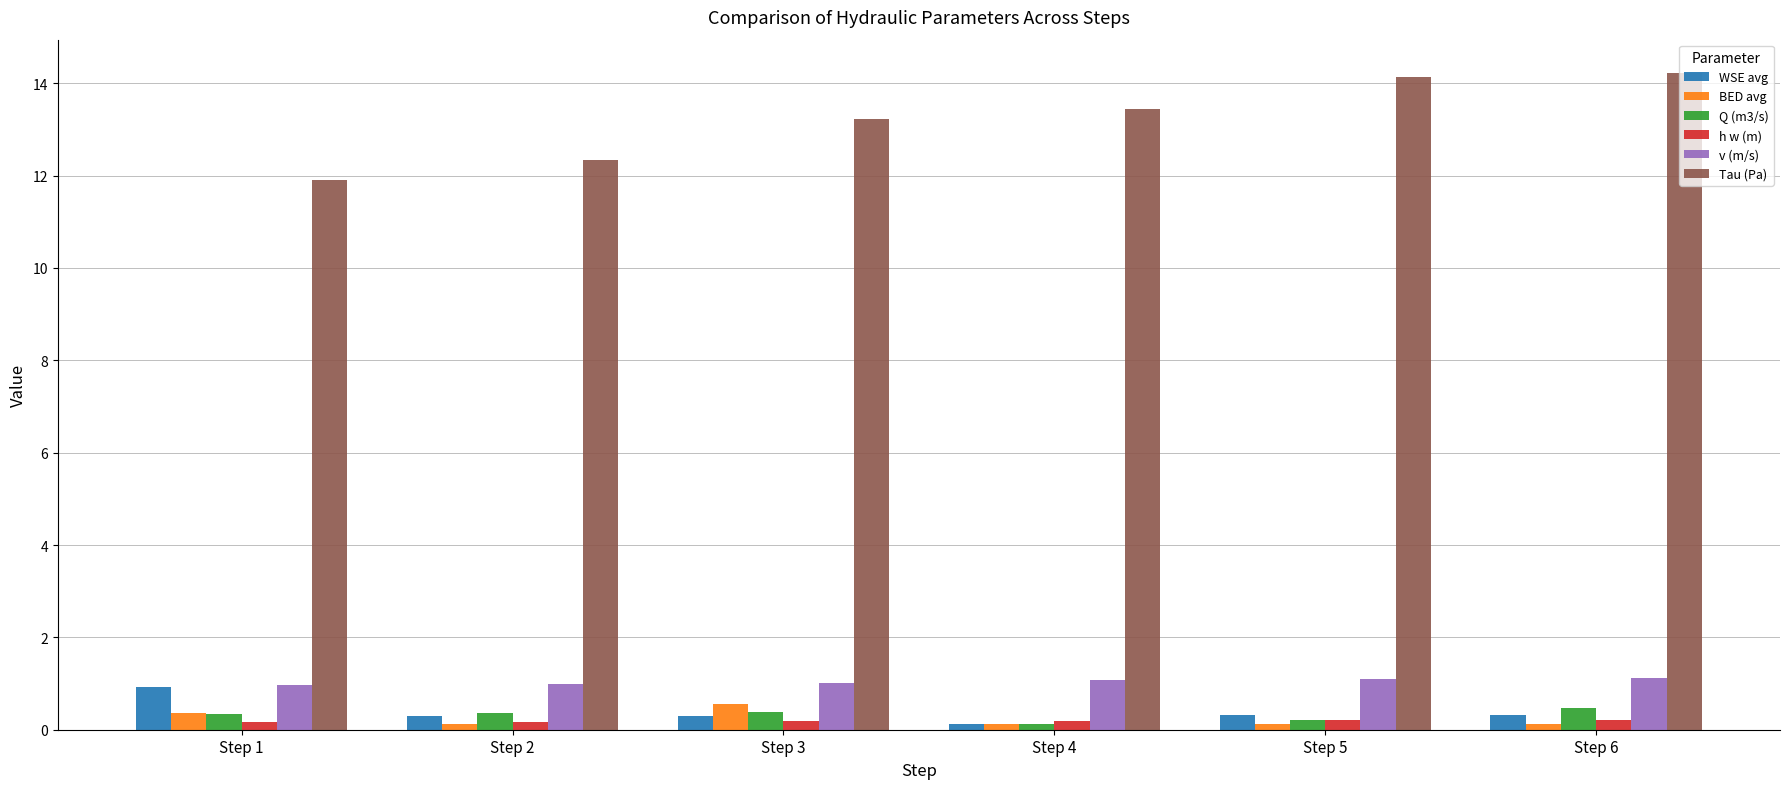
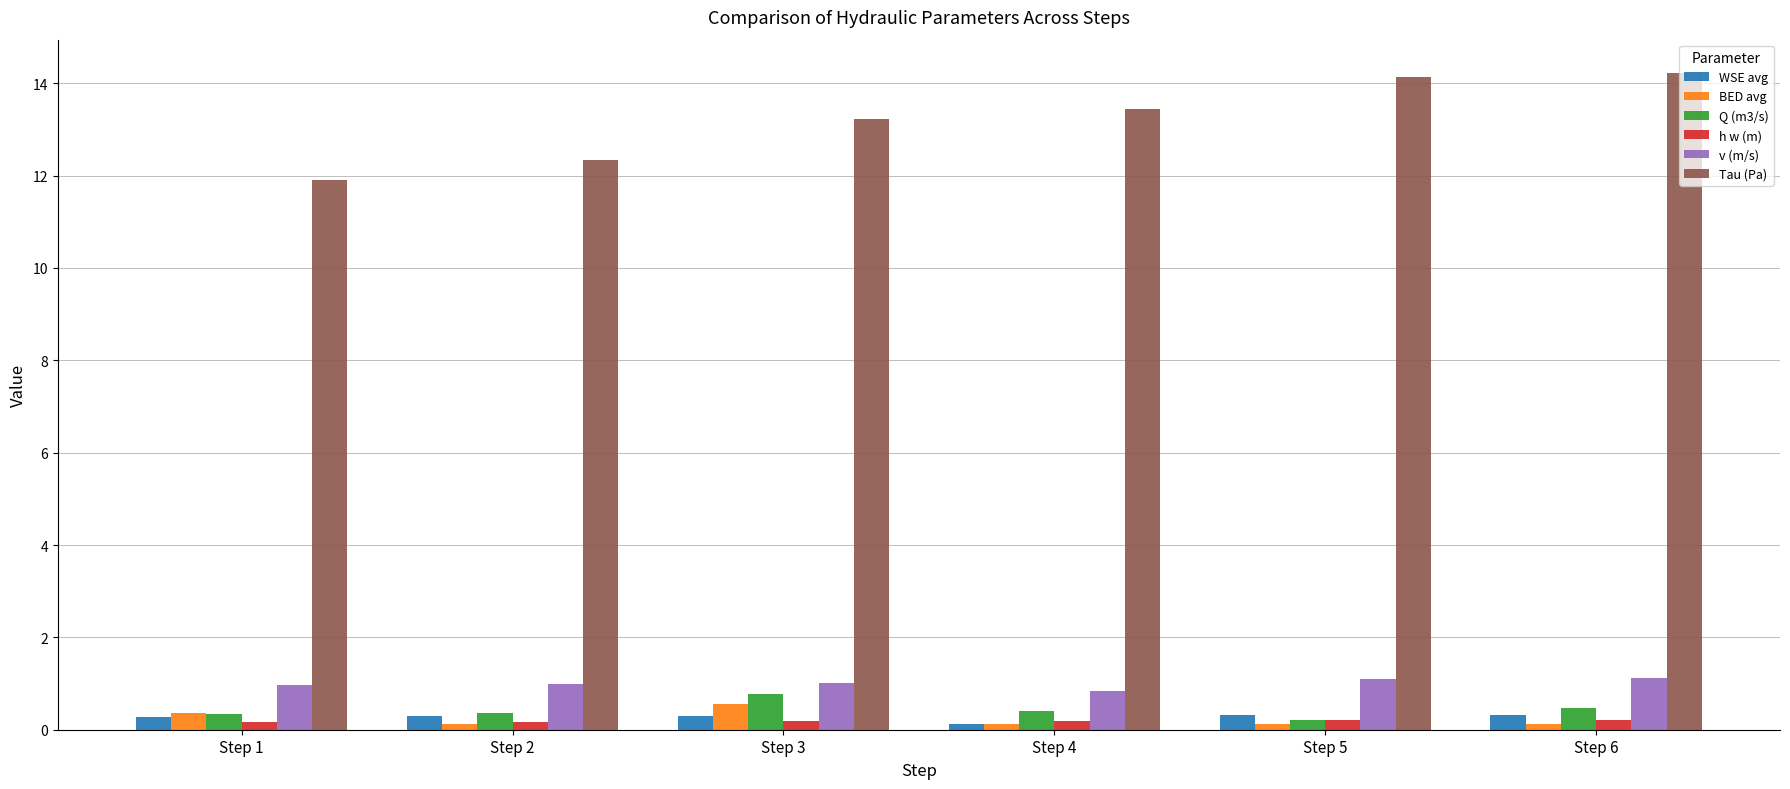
WSE avg, Step 1: 0.9 -> 0.3
Q (m3/s), Step 3: 0.4 -> 0.8
Q (m3/s), Step 4: 0.1 -> 0.4
v (m/s), Step 4: 1.1 -> 0.8
